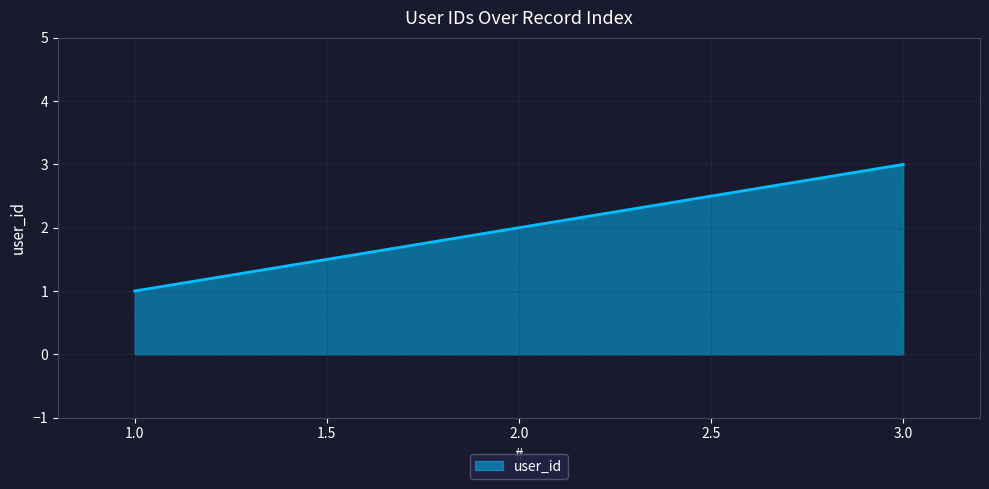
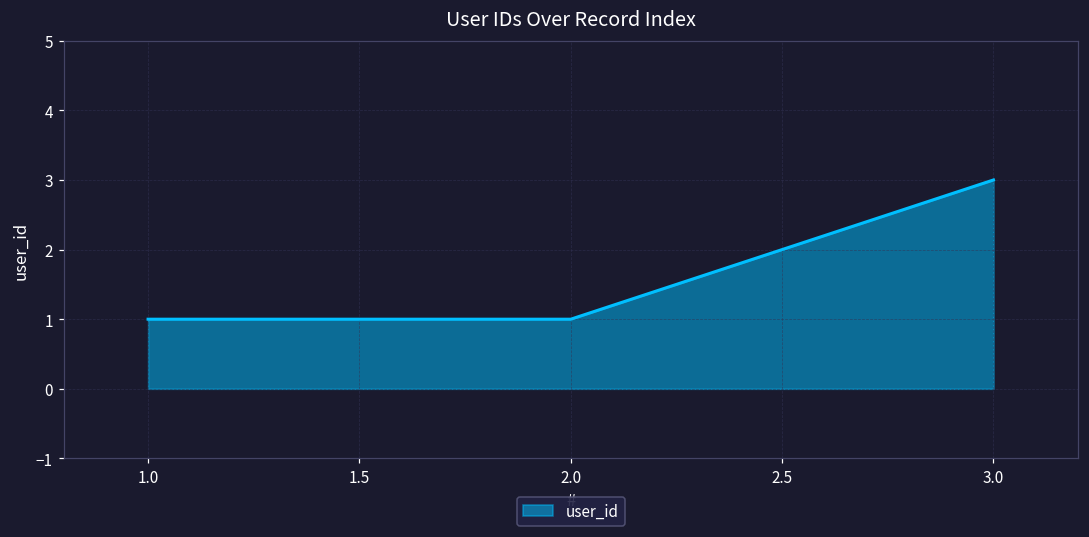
2.0: 2 -> 1
